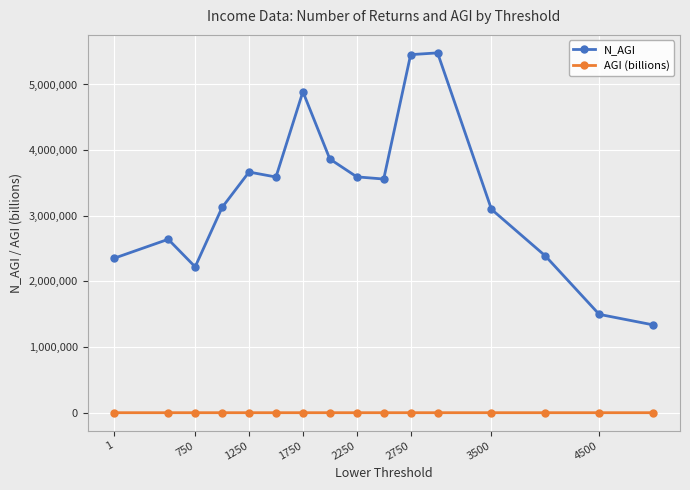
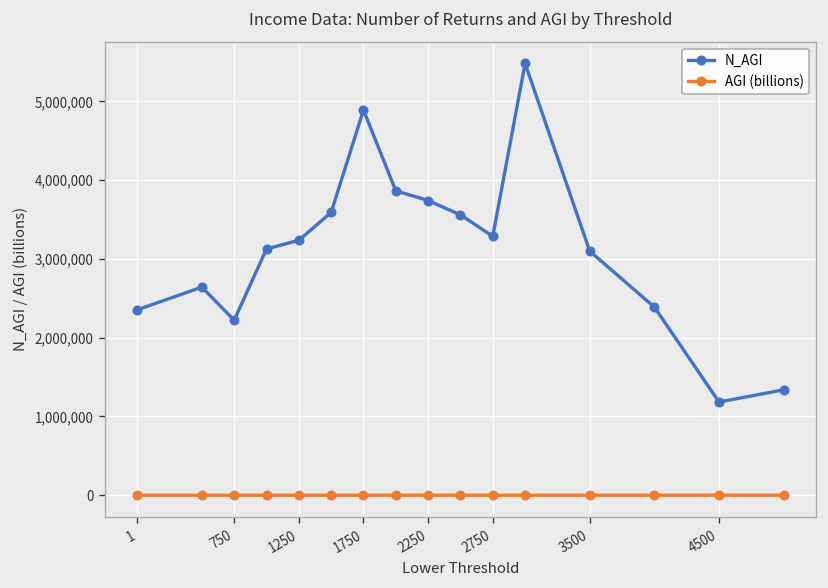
N_AGI, 1250: 3,700,000 -> 3,200,000
N_AGI, 2250: 3,600,000 -> 3,700,000
N_AGI, 2750: 5,500,000 -> 3,300,000
N_AGI, 4500: 1,500,000 -> 1,200,000
